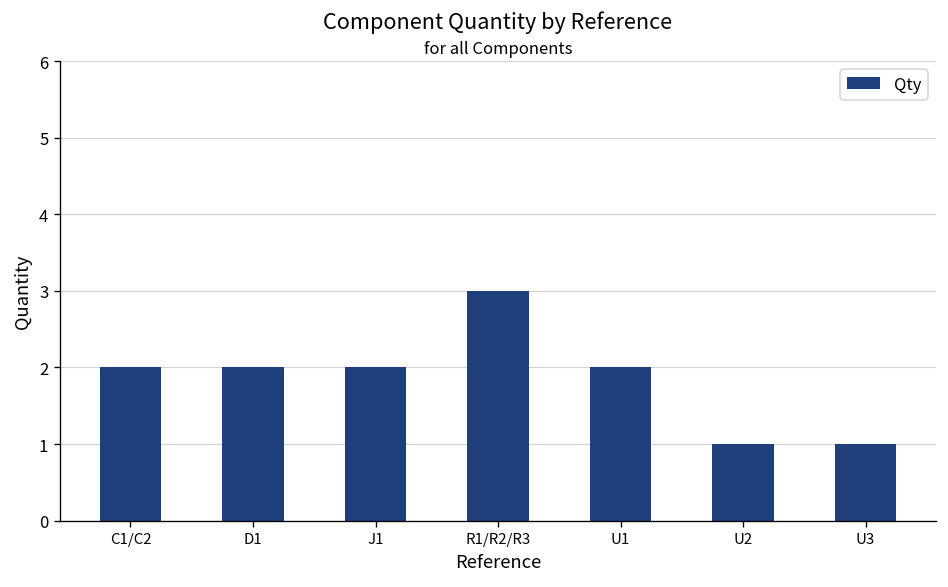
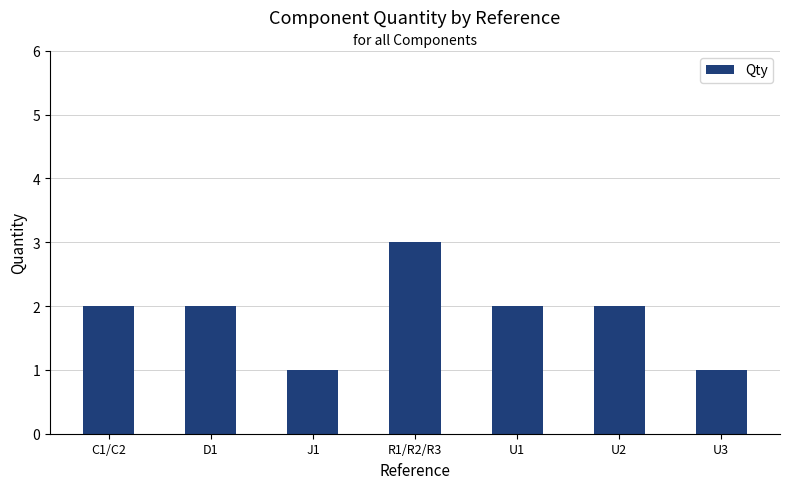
J1: 2 -> 1
U2: 1 -> 2
